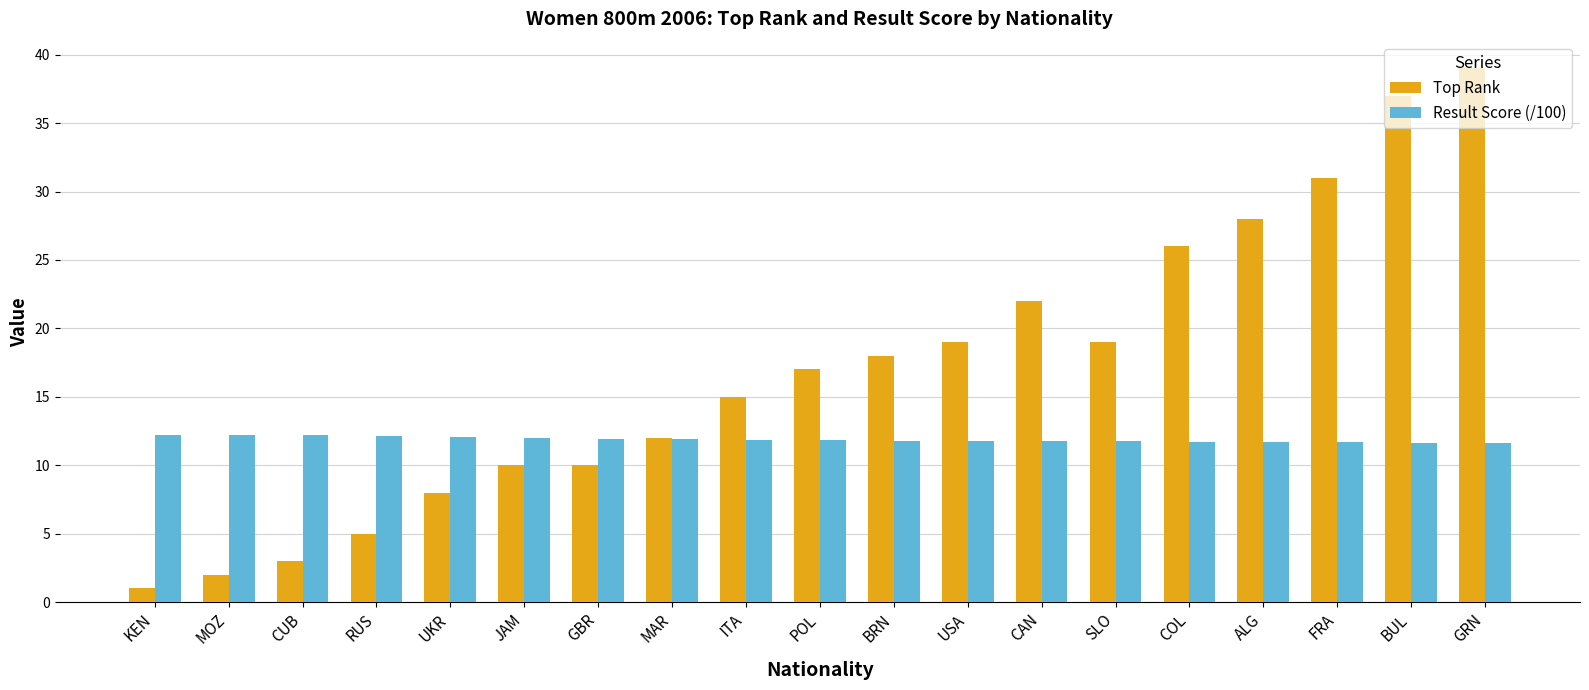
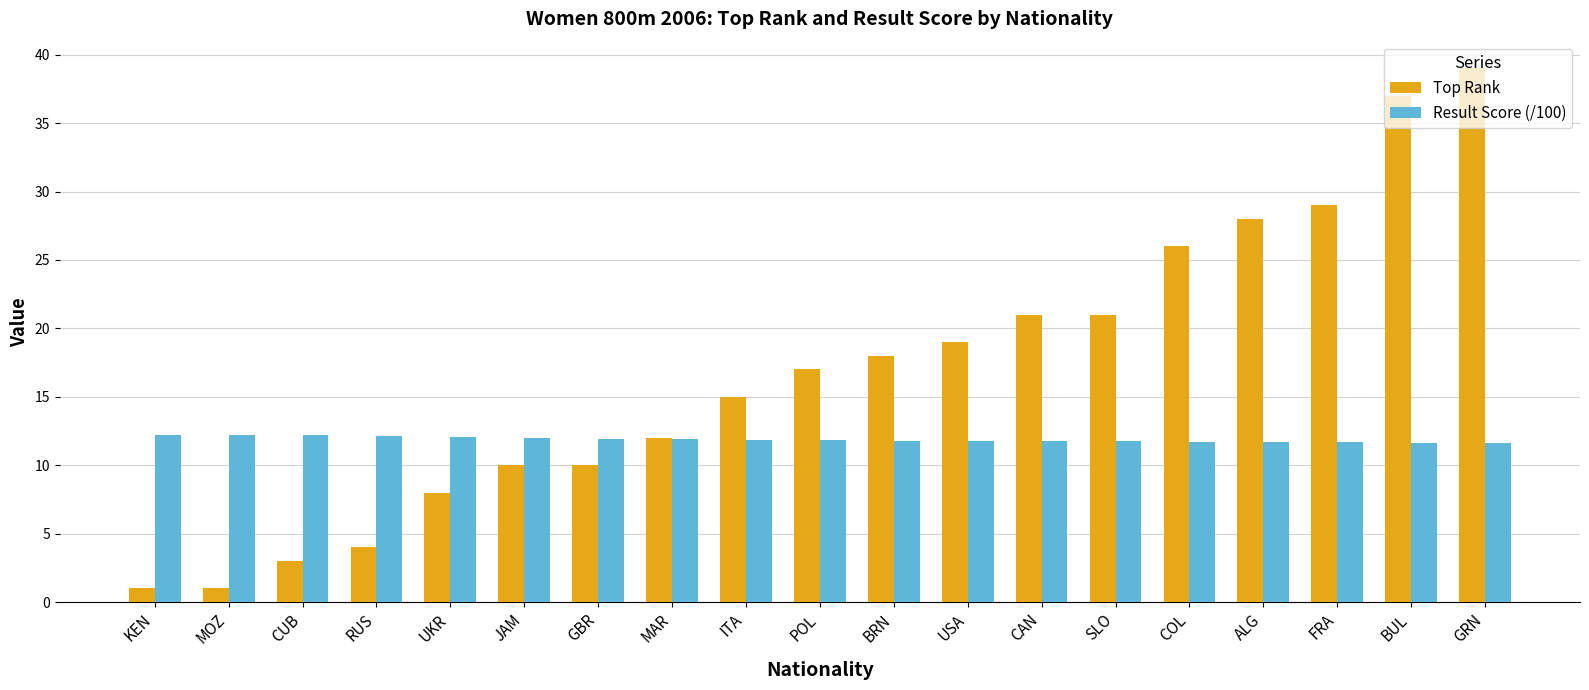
Top Rank, MOZ: 2 -> 1
Top Rank, RUS: 5 -> 4
Top Rank, CAN: 22 -> 21
Top Rank, SLO: 19 -> 21
Top Rank, FRA: 31 -> 29
